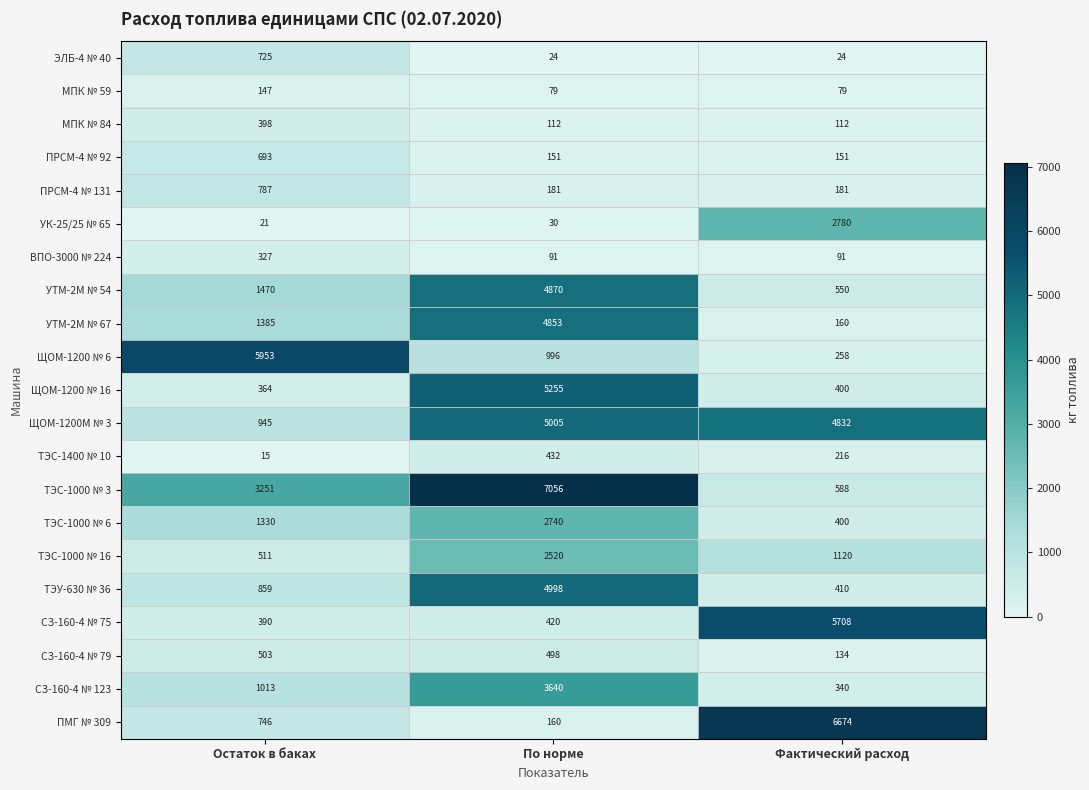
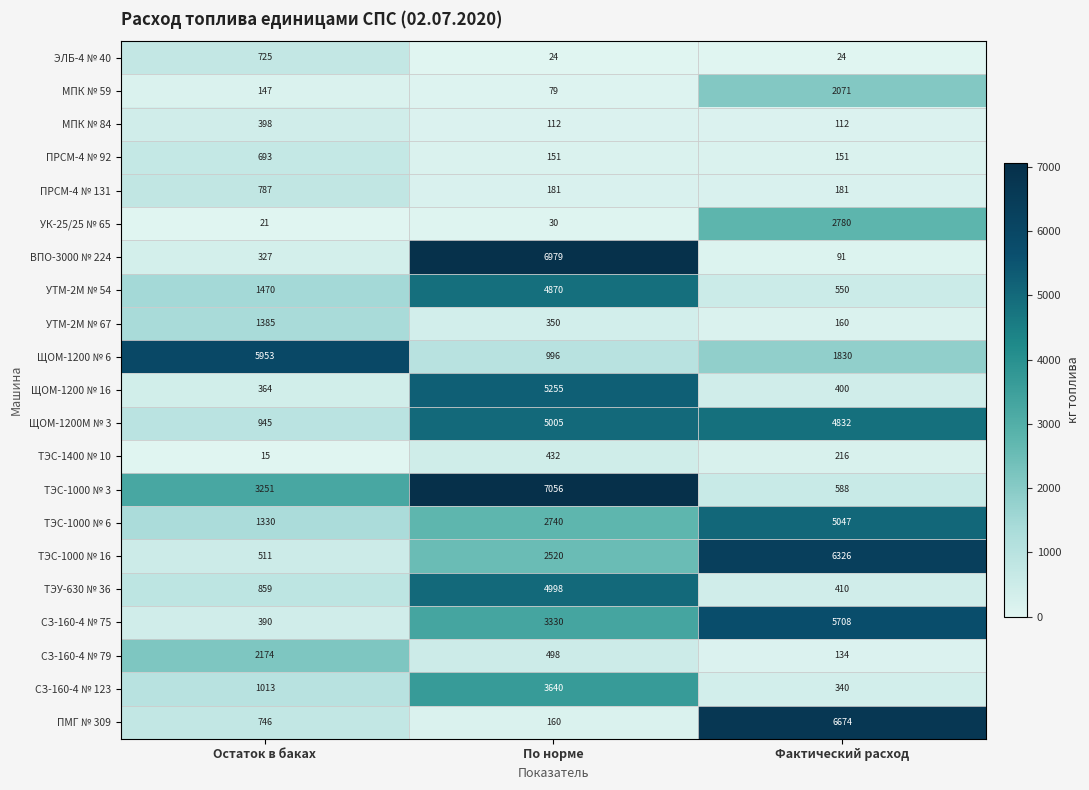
МПК № 59, Фактический расход: 79 -> 2071
ВПО-3000 № 224, По норме: 91 -> 6979
УТМ-2М № 67, По норме: 4853 -> 350
ЩОМ-1200 № 6, Фактический расход: 258 -> 1830
ТЭС-1000 № 6, Фактический расход: 400 -> 5047
ТЭС-1000 № 16, Фактический расход: 1120 -> 6326
СЗ-160-4 № 75, По норме: 420 -> 3330
СЗ-160-4 № 79, Остаток в баках: 503 -> 2174
